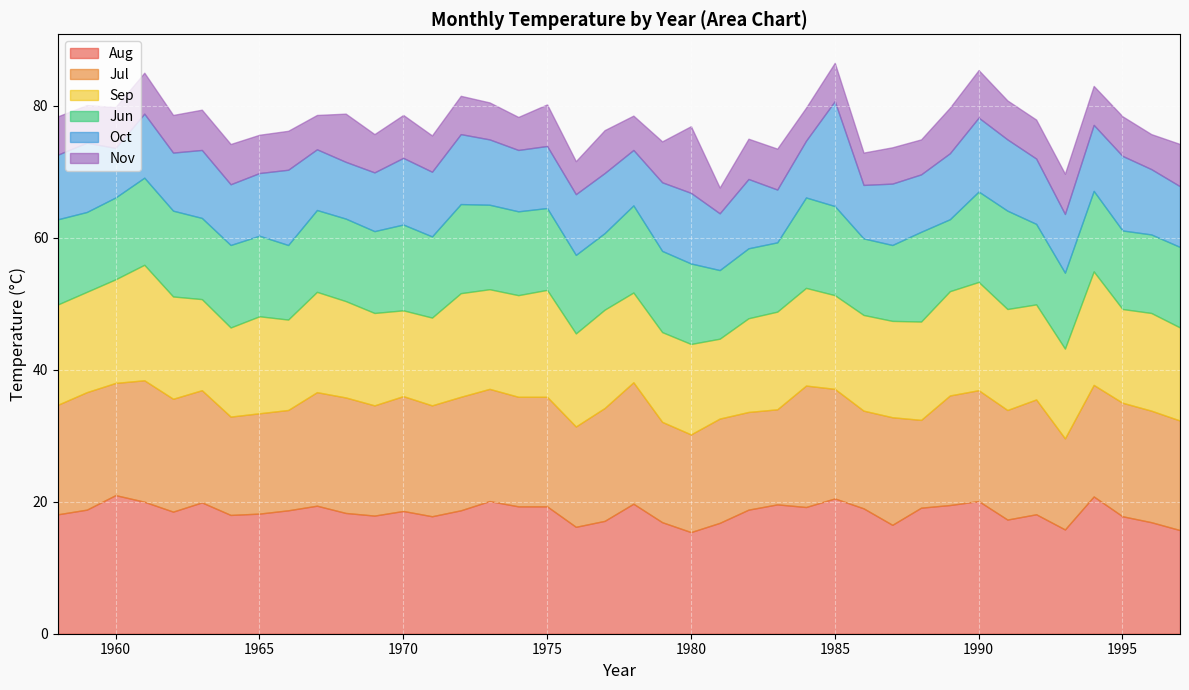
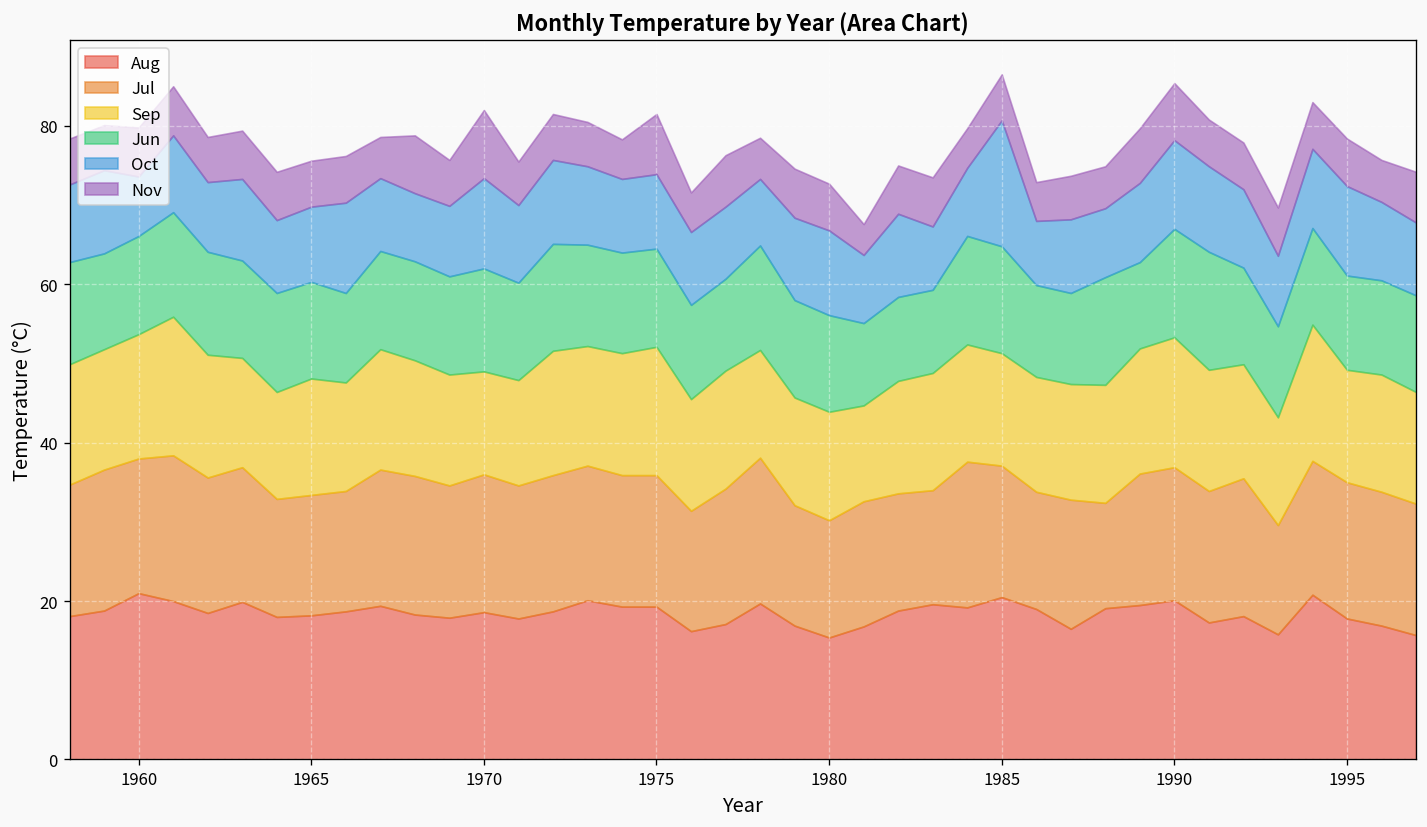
Oct, 1970: 10 -> 11
Nov, 1970: 7 -> 9
Nov, 1975: 6 -> 8
Nov, 1980: 10 -> 6
